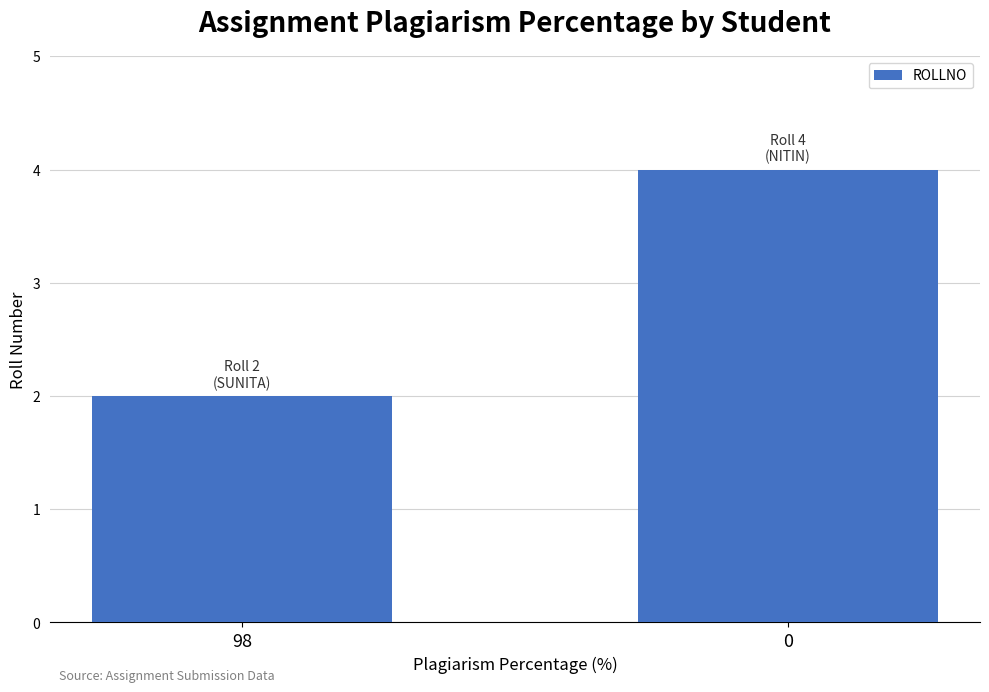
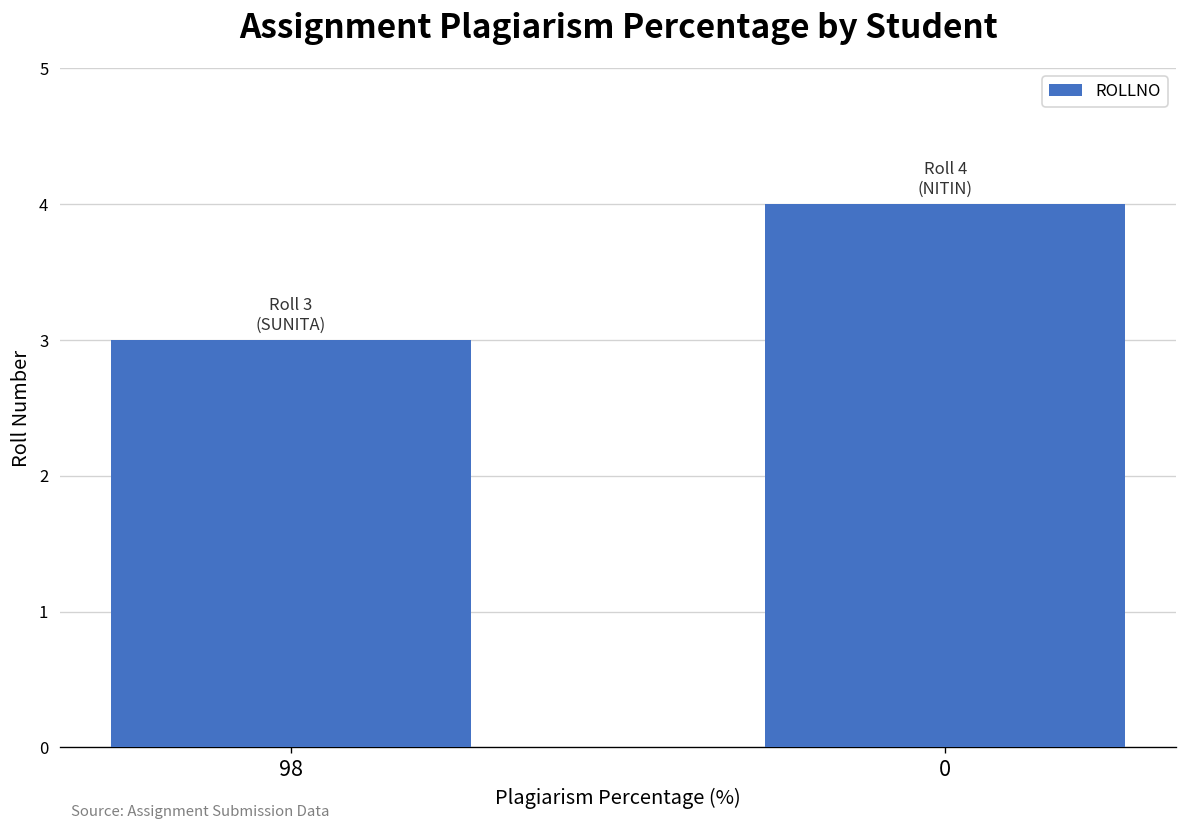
98: 2 -> 3
